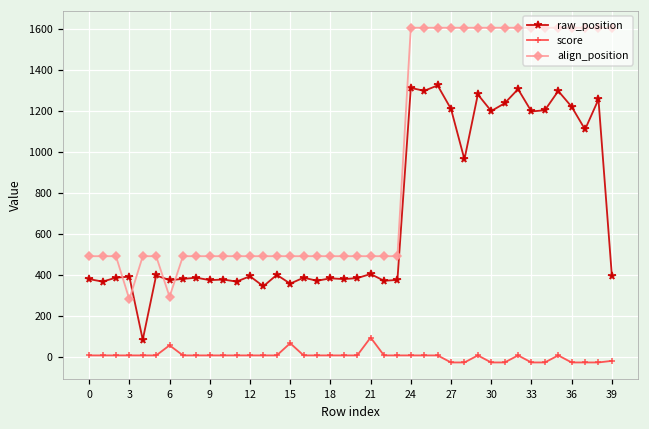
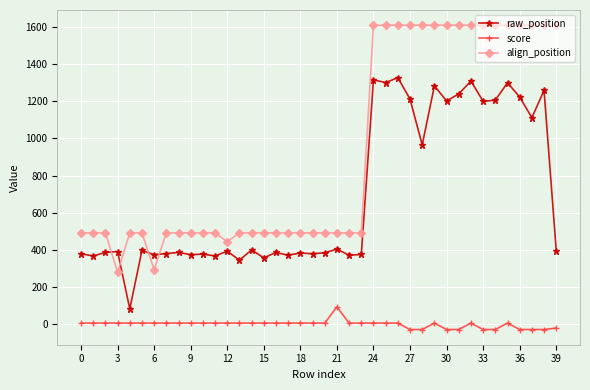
score, 6: 60 -> 10
align_position, 12: 490 -> 450
score, 15: 70 -> 10
